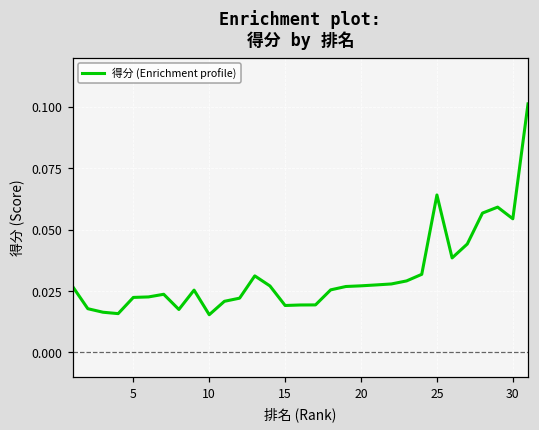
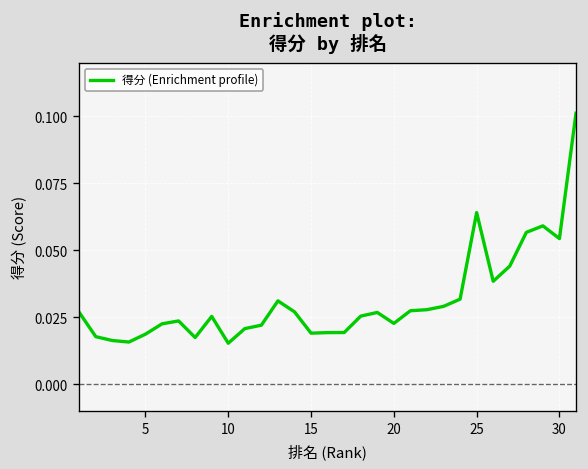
5: 0.022 -> 0.019
20: 0.027 -> 0.023
